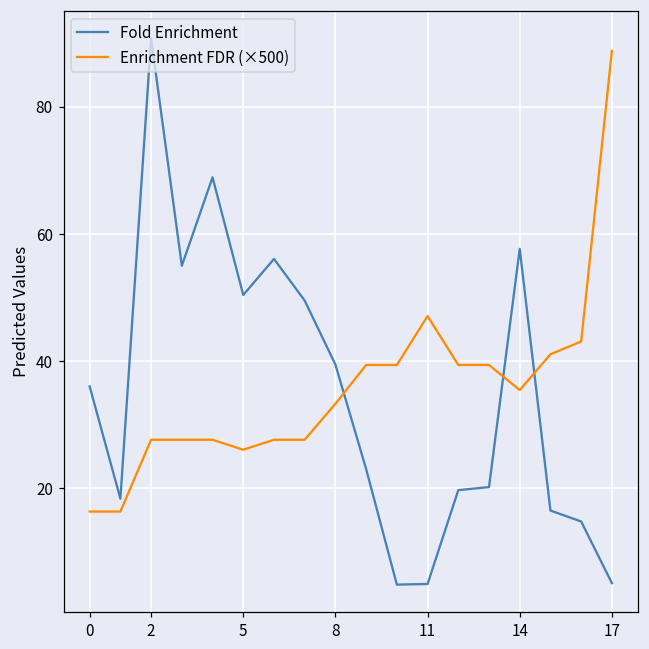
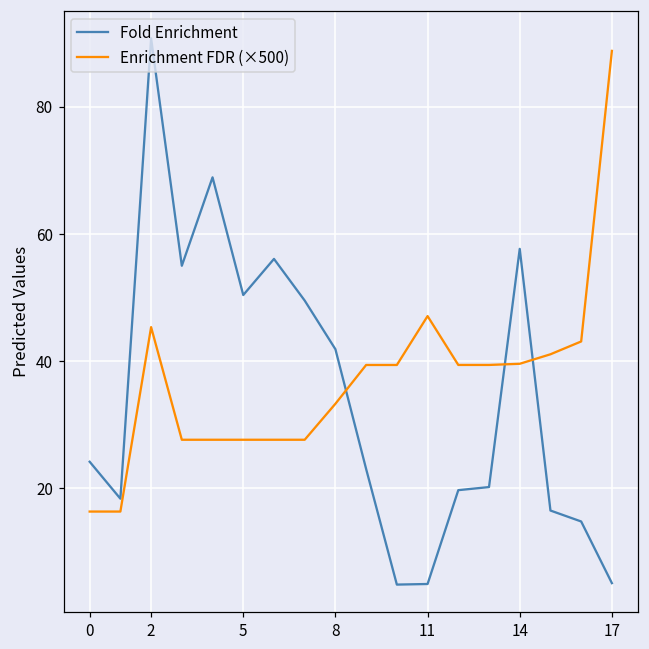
Fold Enrichment, 0: 36 -> 24
Enrichment FDR (×500), 2: 28 -> 45
Enrichment FDR (×500), 5: 26 -> 28
Fold Enrichment, 8: 39 -> 42
Enrichment FDR (×500), 14: 35 -> 40
